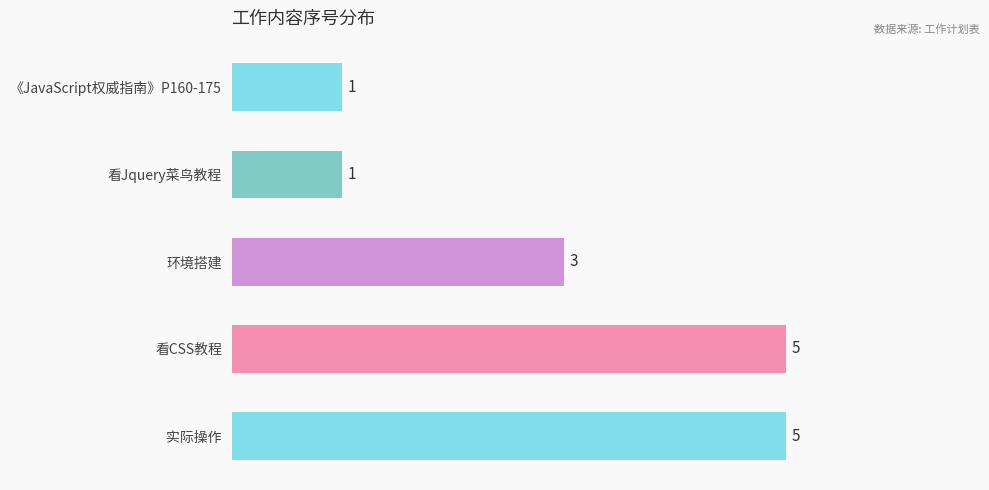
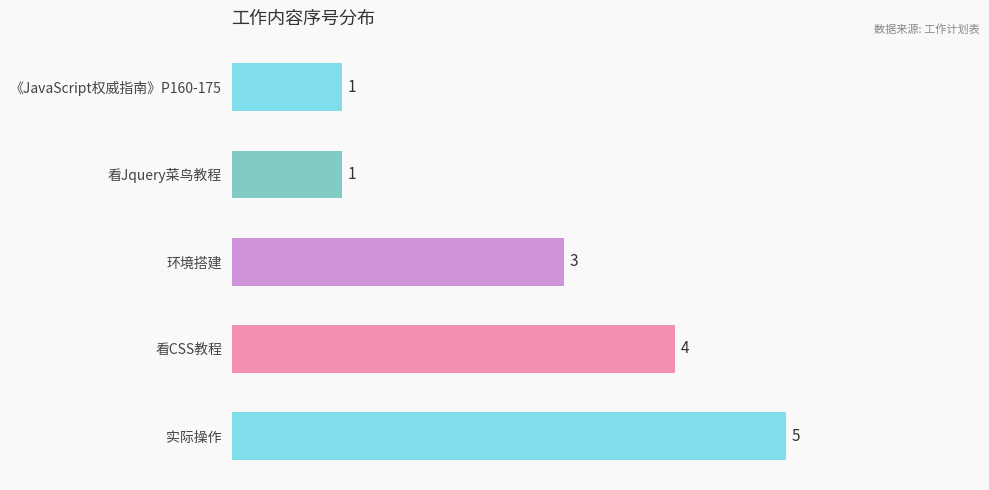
看CSS教程: 5 -> 4
